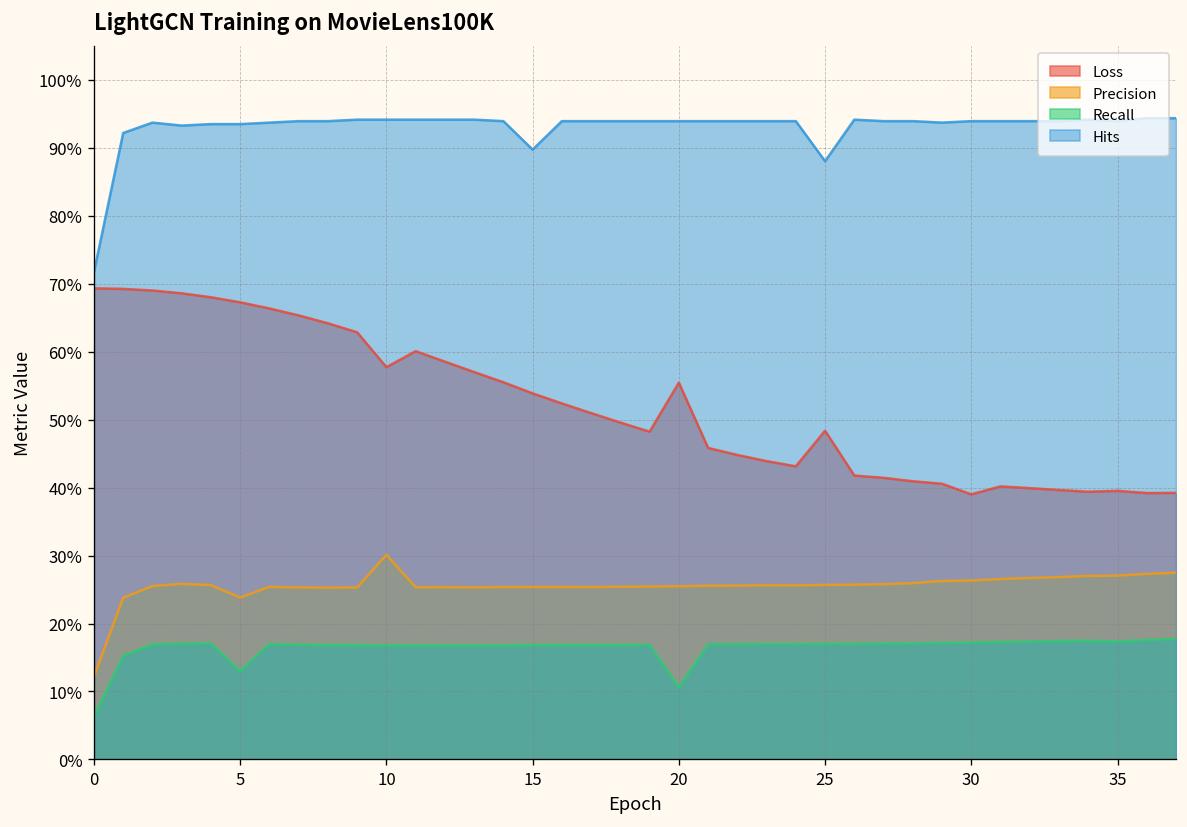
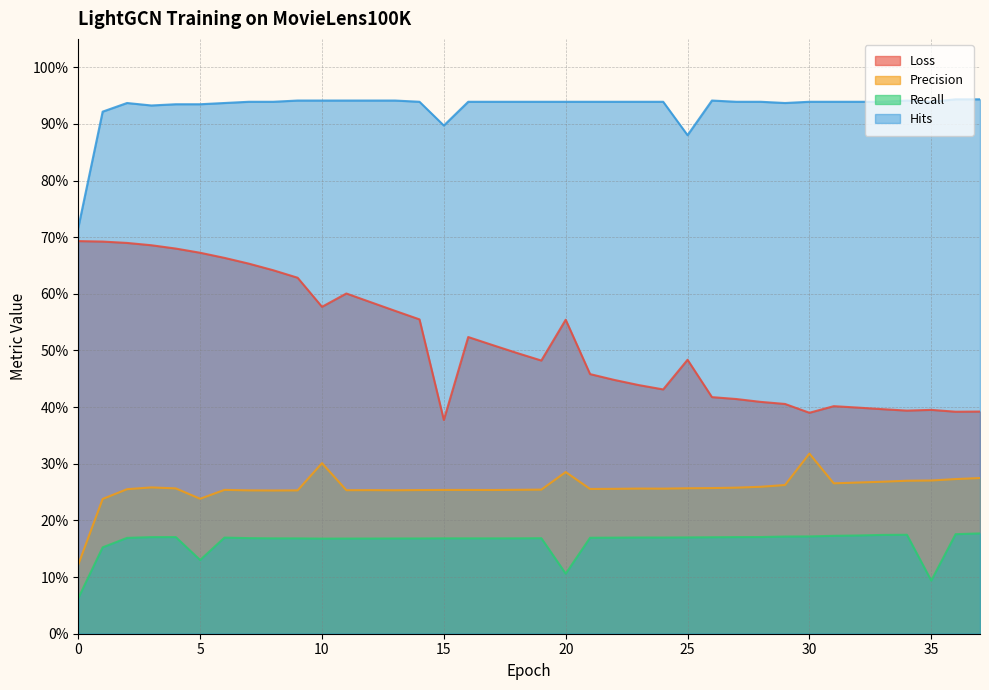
Loss, 15: 54% -> 38%
Precision, 20: 25% -> 29%
Precision, 30: 26% -> 32%
Recall, 35: 17% -> 9%
